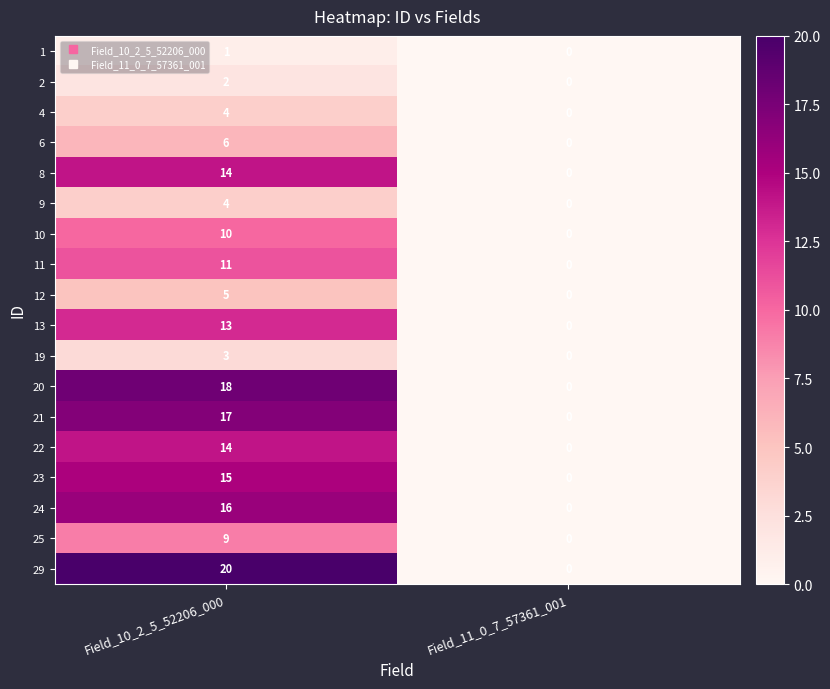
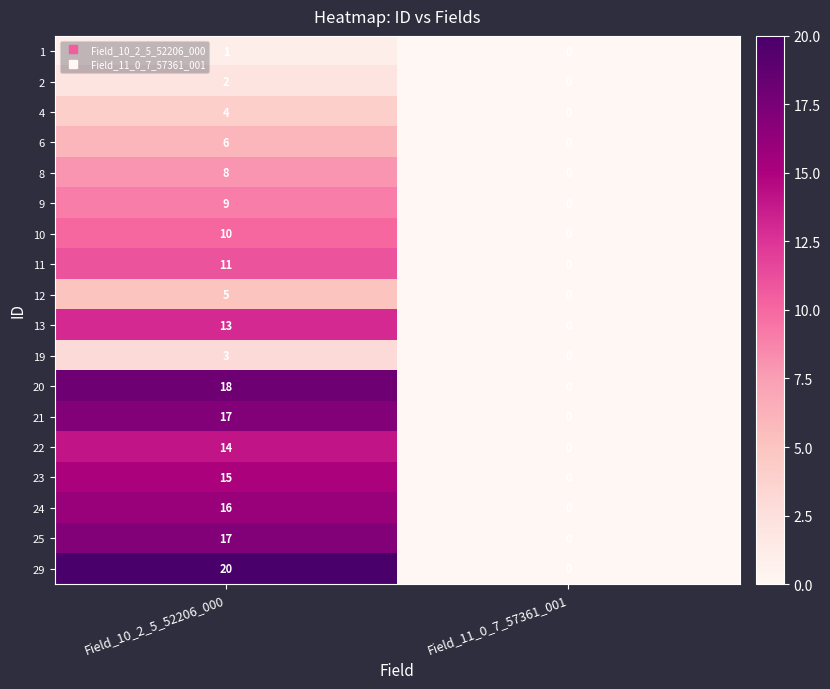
8, Field_10_2_5_52206_000: 14 -> 8
9, Field_10_2_5_52206_000: 4 -> 9
25, Field_10_2_5_52206_000: 9 -> 17
